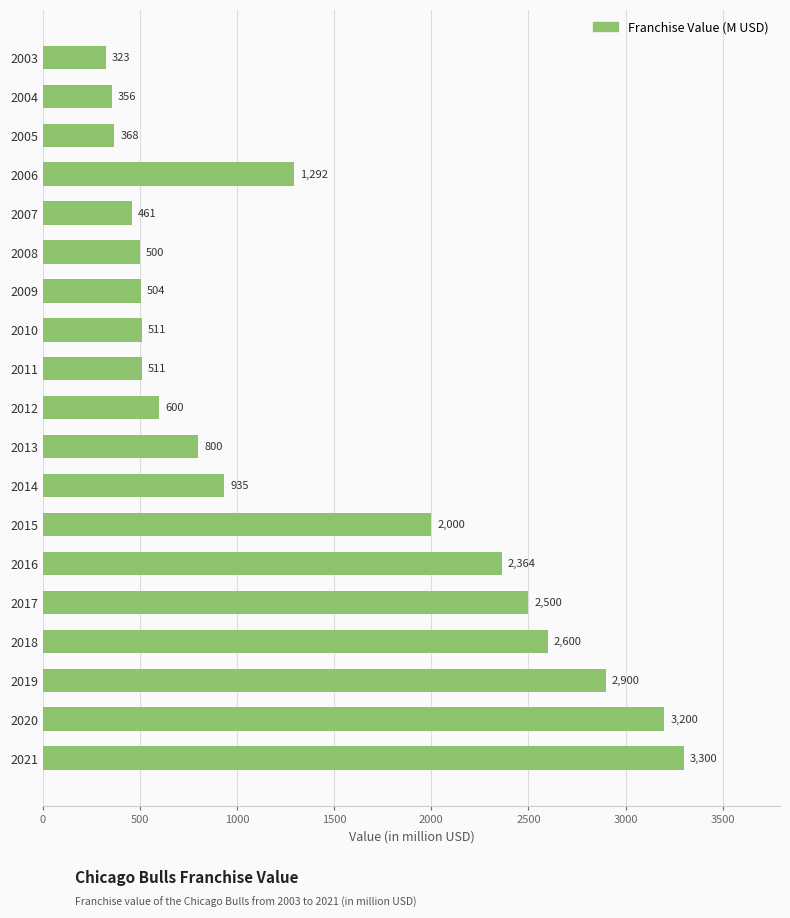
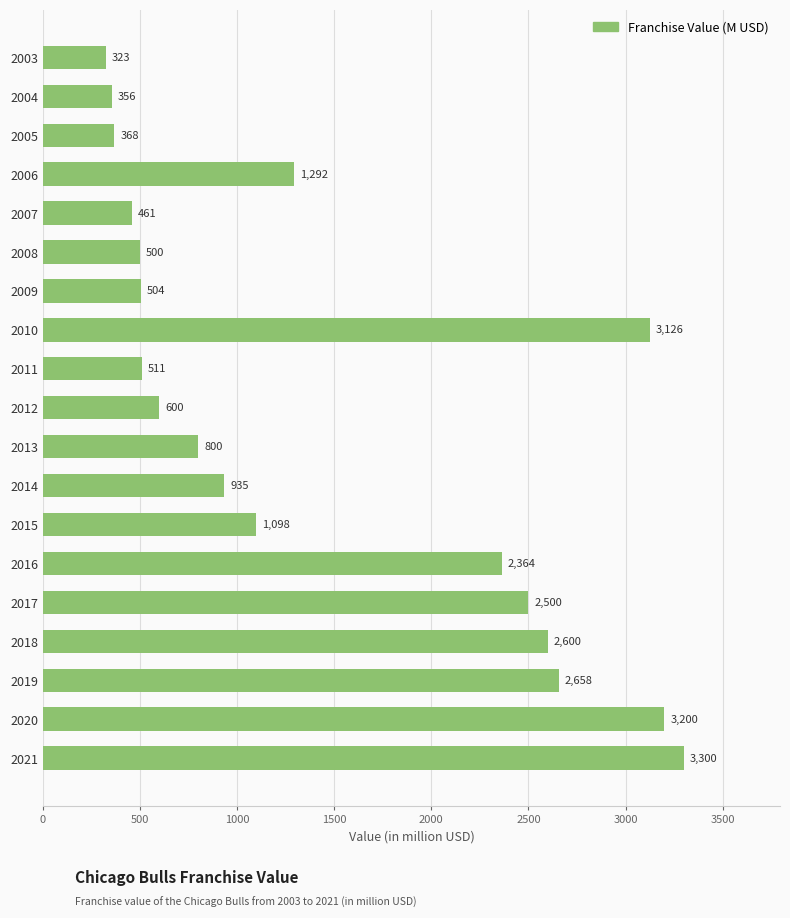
2010: 511 -> 3,126
2015: 2,000 -> 1,098
2019: 2,900 -> 2,658
